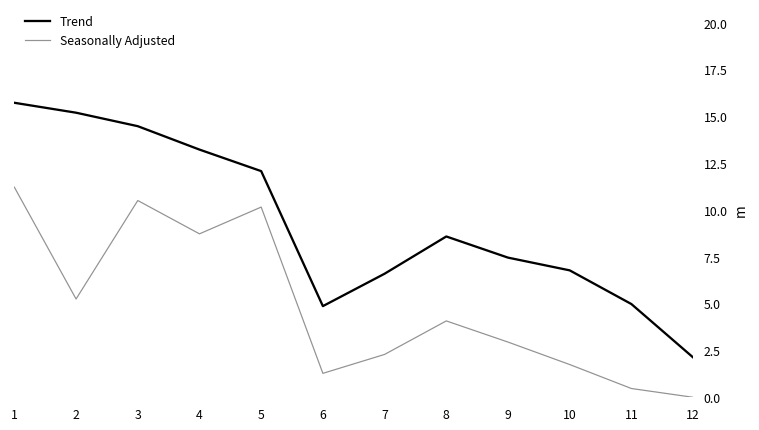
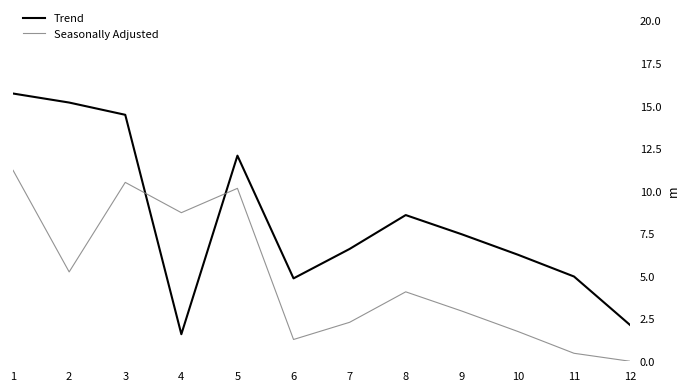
Trend, 4: 13.2 -> 1.6
Trend, 10: 6.8 -> 6.3
